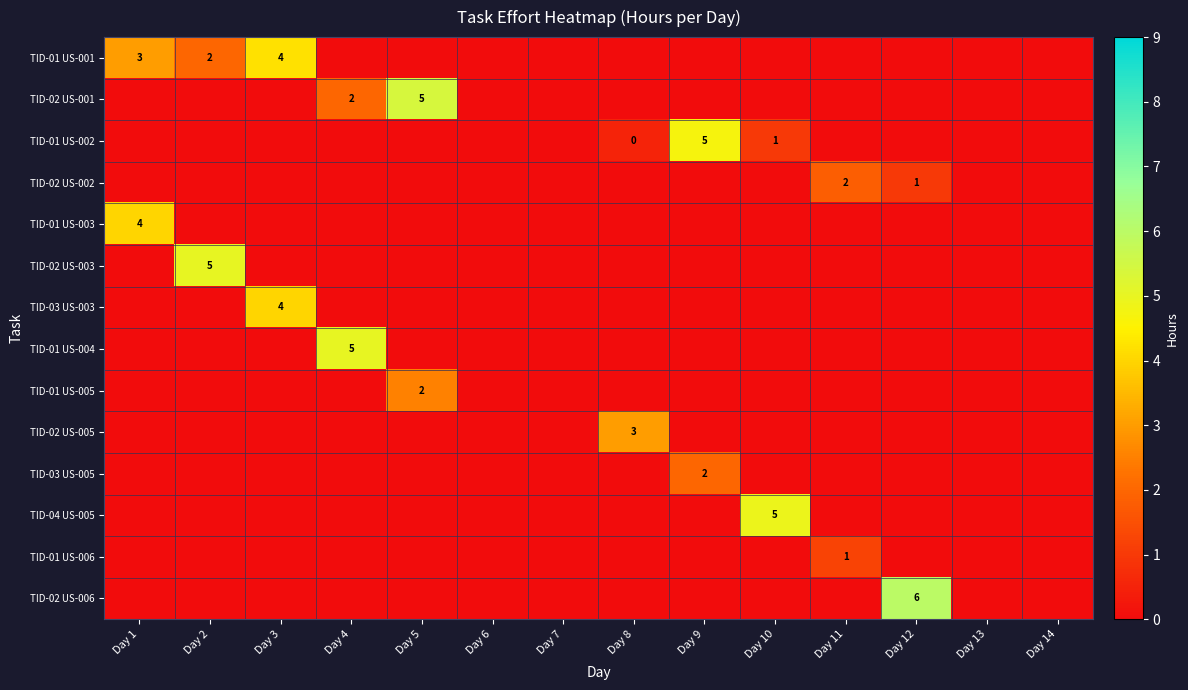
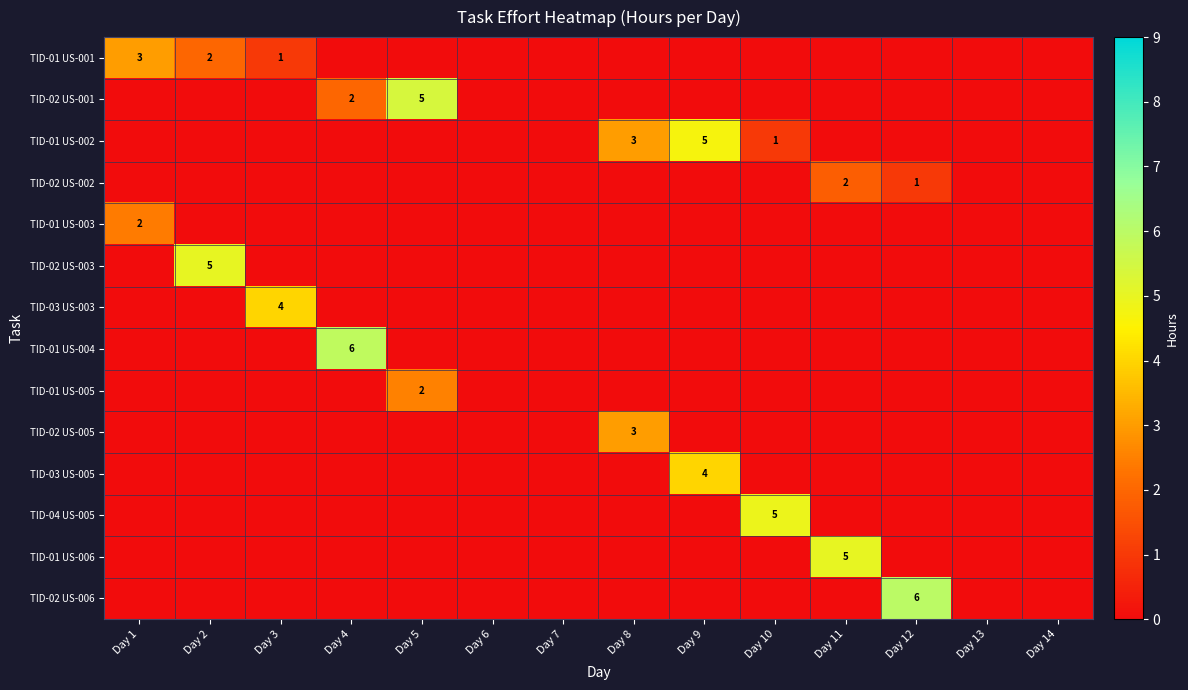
TID-01 US-001, Day 3: 4 -> 1
TID-01 US-002, Day 8: 0 -> 3
TID-01 US-003, Day 1: 4 -> 2
TID-01 US-004, Day 4: 5 -> 6
TID-03 US-005, Day 9: 2 -> 4
TID-01 US-006, Day 11: 1 -> 5
